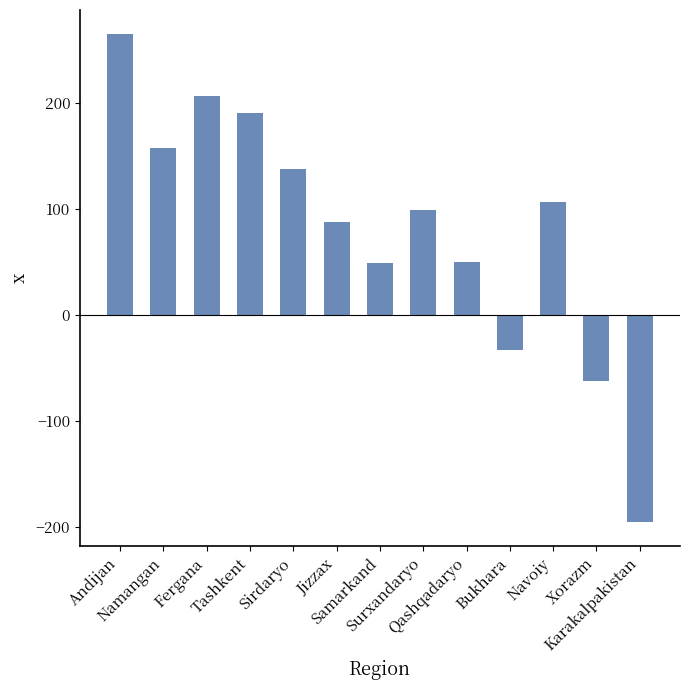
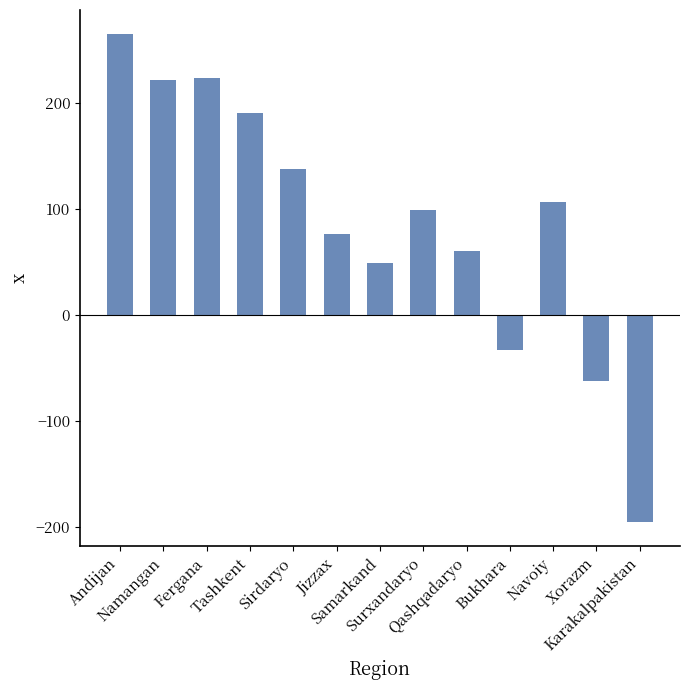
Namangan: 158 -> 222
Fergana: 207 -> 224
Jizzax: 88 -> 77
Qashqadaryo: 50 -> 61
